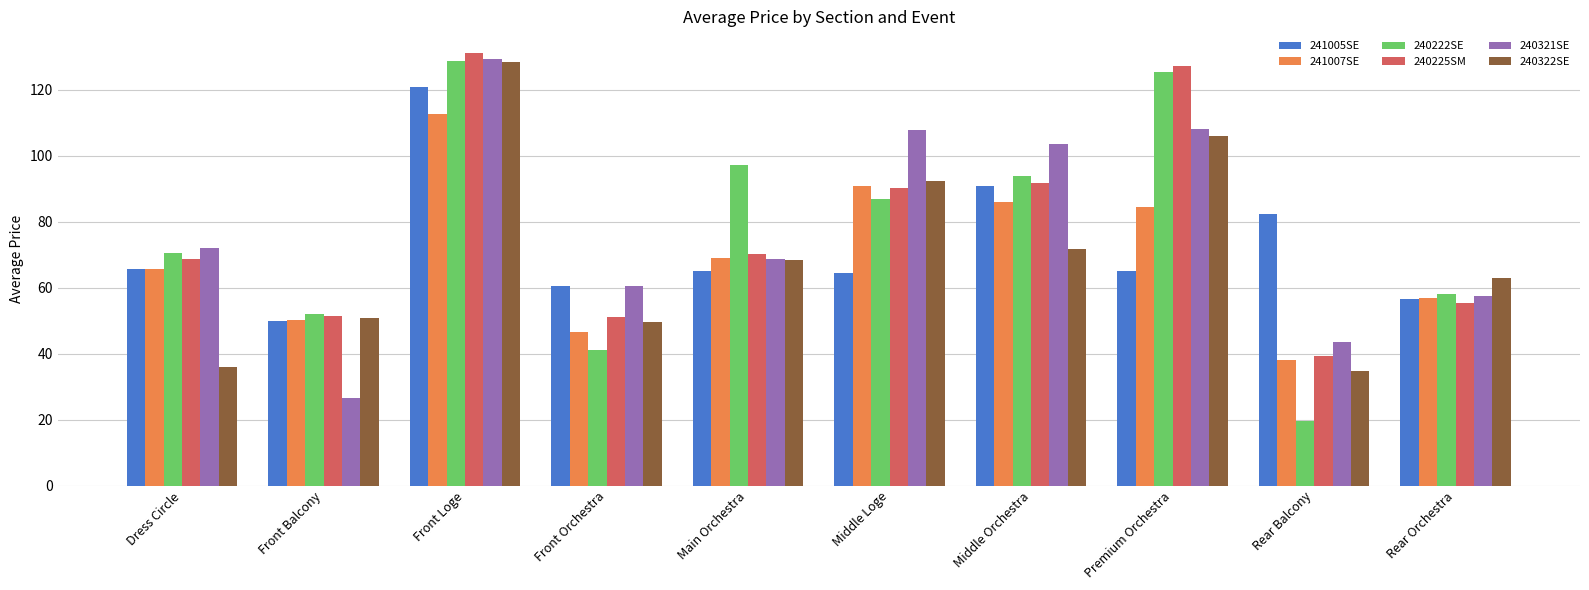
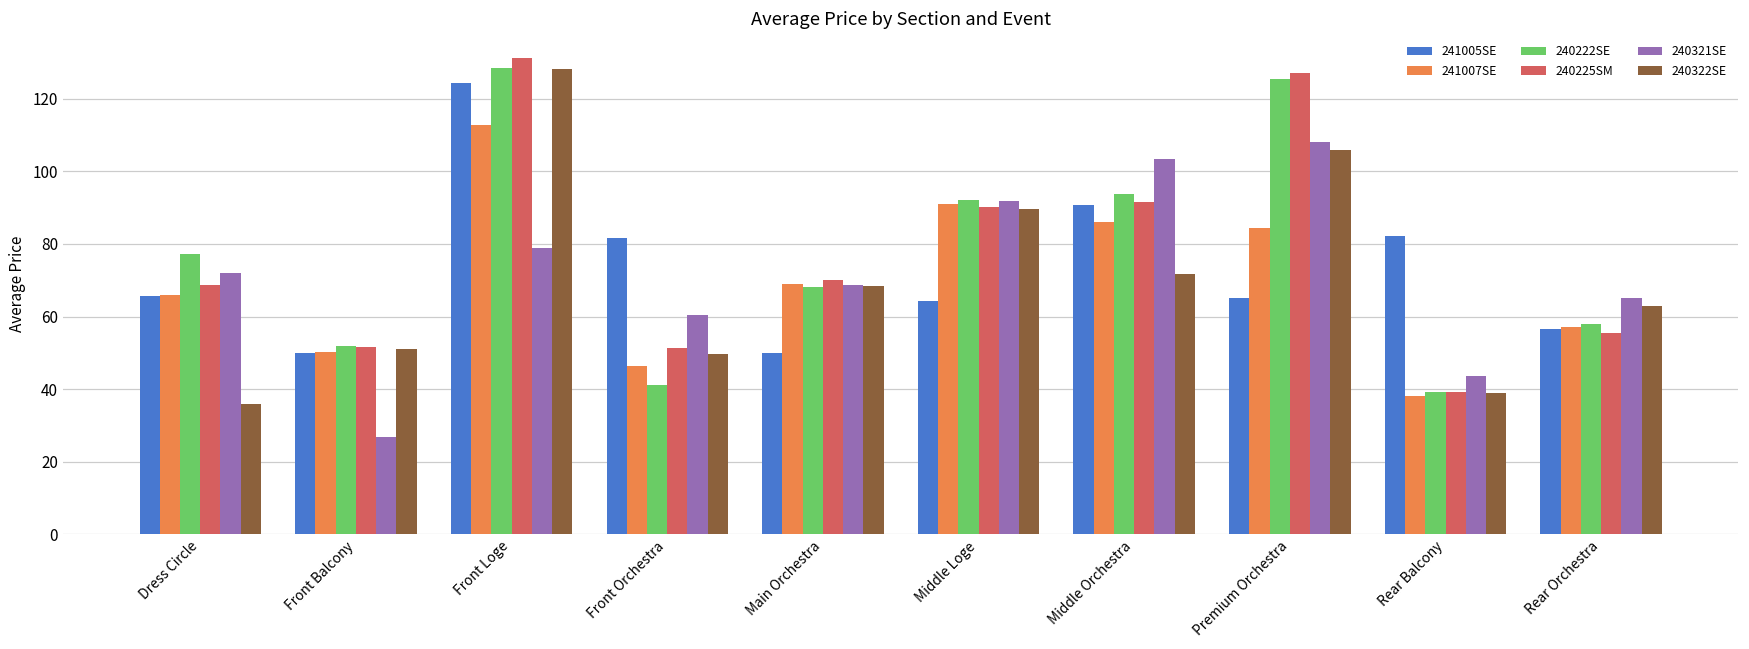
240222SE, Dress Circle: 71 -> 77
241005SE, Front Loge: 121 -> 124
240321SE, Front Loge: 129 -> 79
241005SE, Front Orchestra: 61 -> 82
241005SE, Main Orchestra: 65 -> 50
240222SE, Main Orchestra: 97 -> 68
240222SE, Middle Loge: 87 -> 92
240321SE, Middle Loge: 108 -> 92
240322SE, Middle Loge: 92 -> 90
240222SE, Rear Balcony: 20 -> 39
240322SE, Rear Balcony: 35 -> 39
240321SE, Rear Orchestra: 58 -> 65
